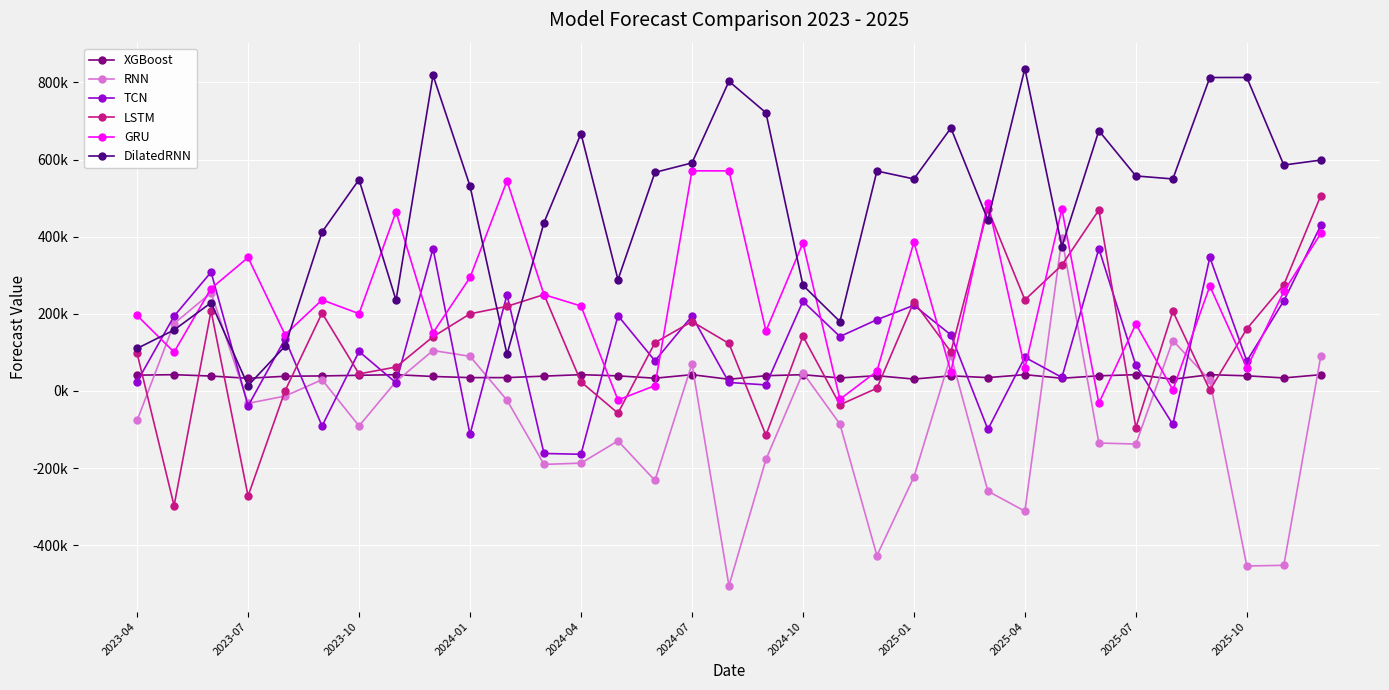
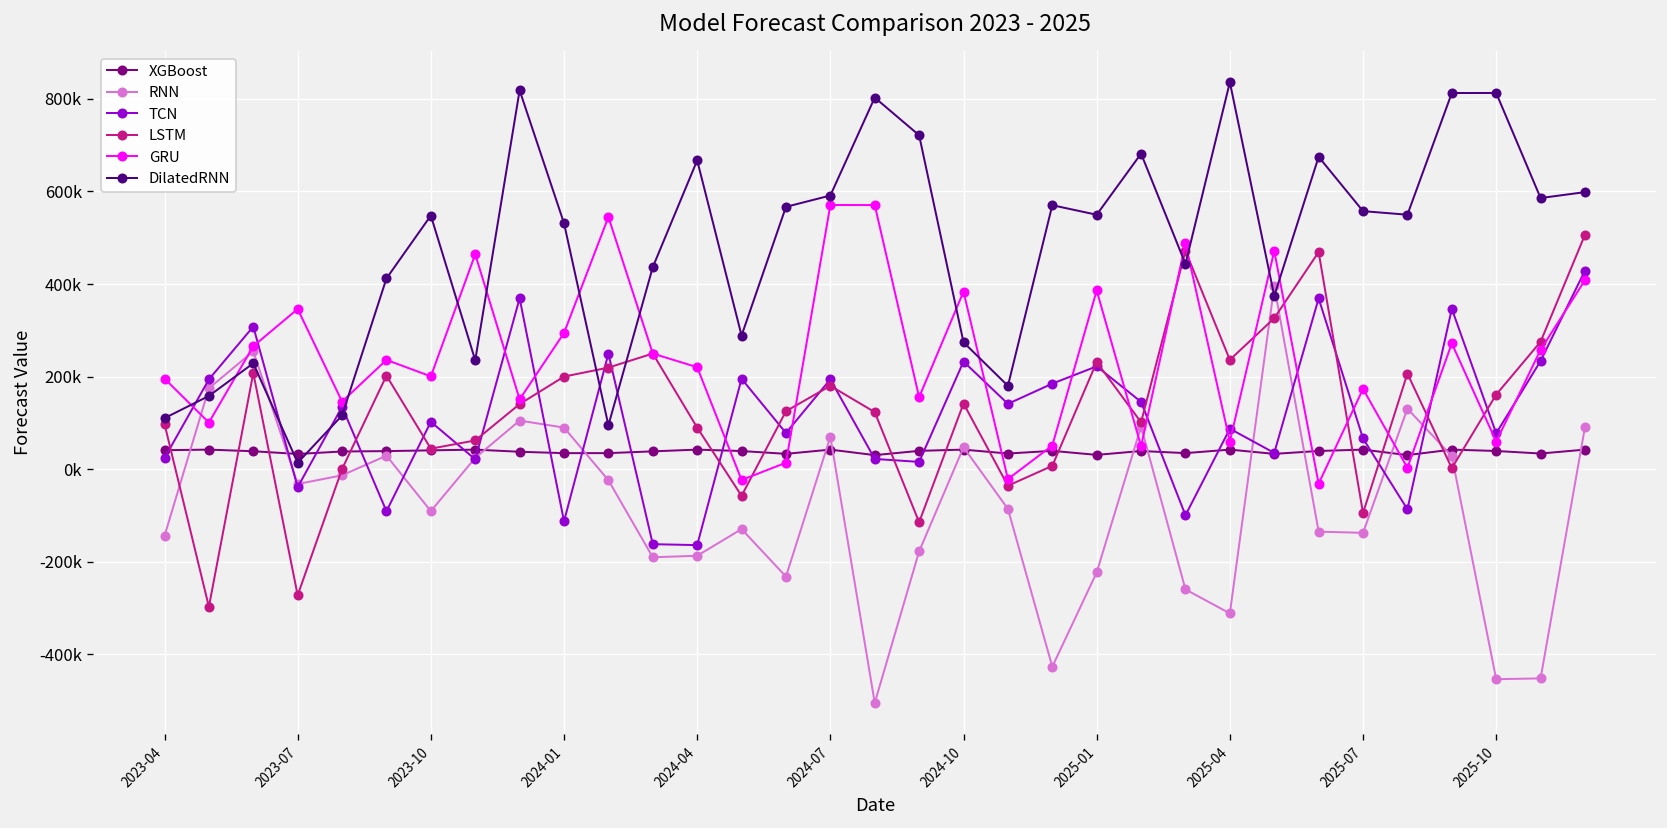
RNN, 2023-04: -80000 -> -140000
LSTM, 2024-04: 20000 -> 90000
